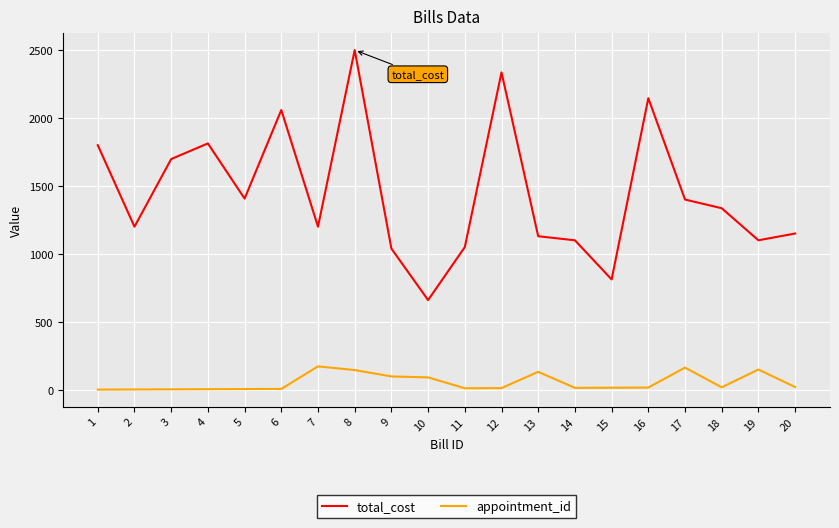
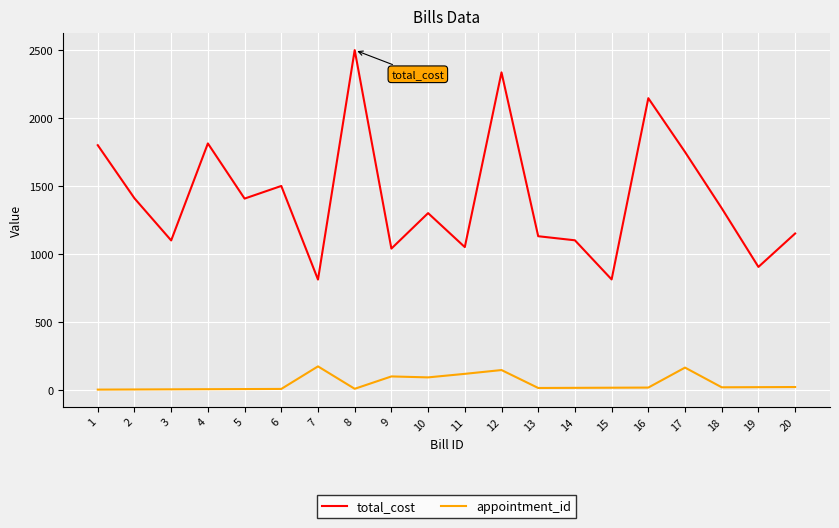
total_cost, 2: 1200 -> 1410
total_cost, 3: 1700 -> 1100
total_cost, 6: 2060 -> 1500
total_cost, 7: 1200 -> 810
appointment_id, 8: 150 -> 10
total_cost, 10: 660 -> 1300
appointment_id, 11: 10 -> 120
appointment_id, 12: 10 -> 150
appointment_id, 13: 130 -> 10
total_cost, 17: 1400 -> 1750
total_cost, 19: 1100 -> 900
appointment_id, 19: 150 -> 20
